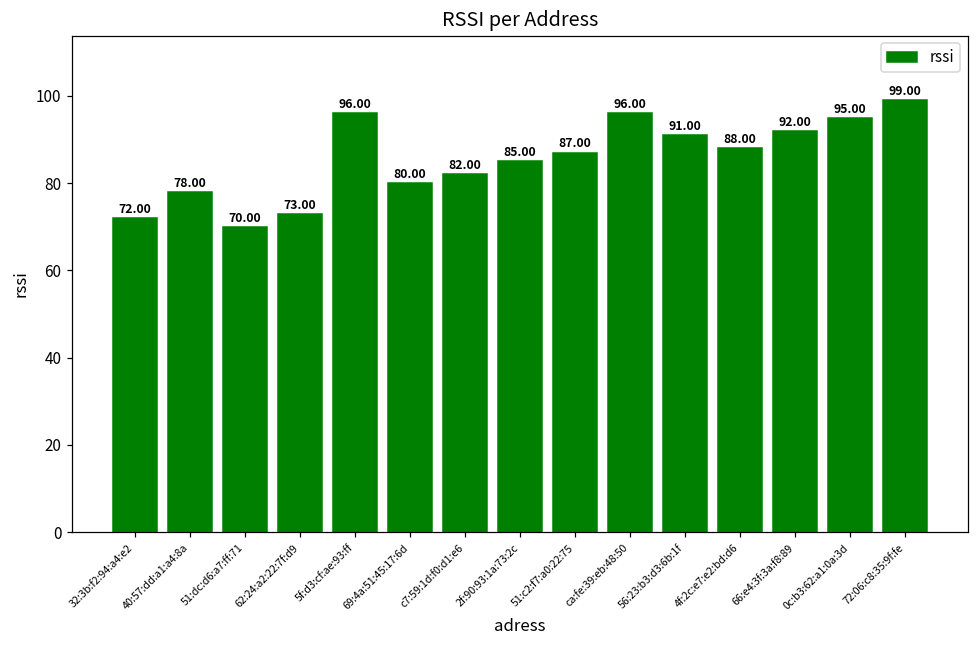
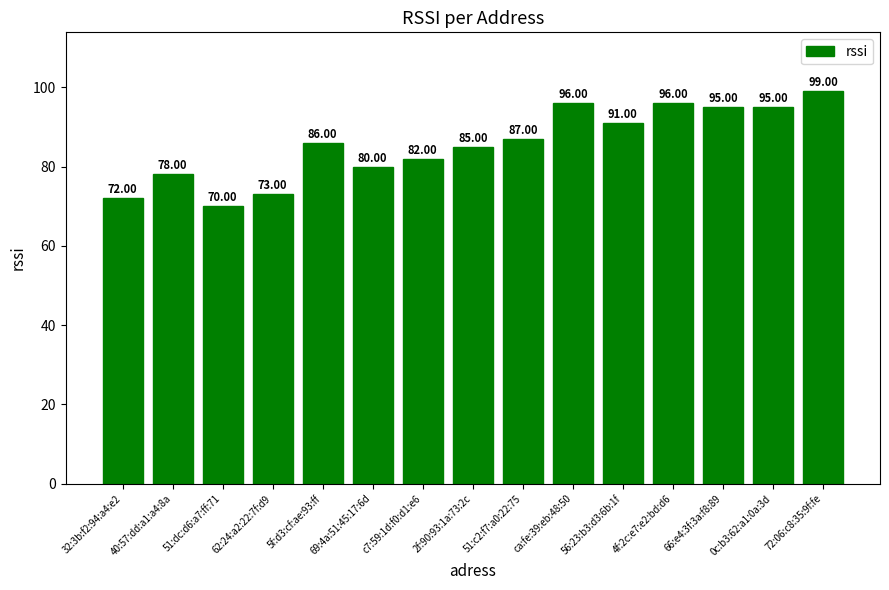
5f:d3:cf:ae:93:ff: 96.00 -> 86.00
4f:2c:e7:e2:bd:d6: 88.00 -> 96.00
66:e4:3f:3a:f8:89: 92.00 -> 95.00
